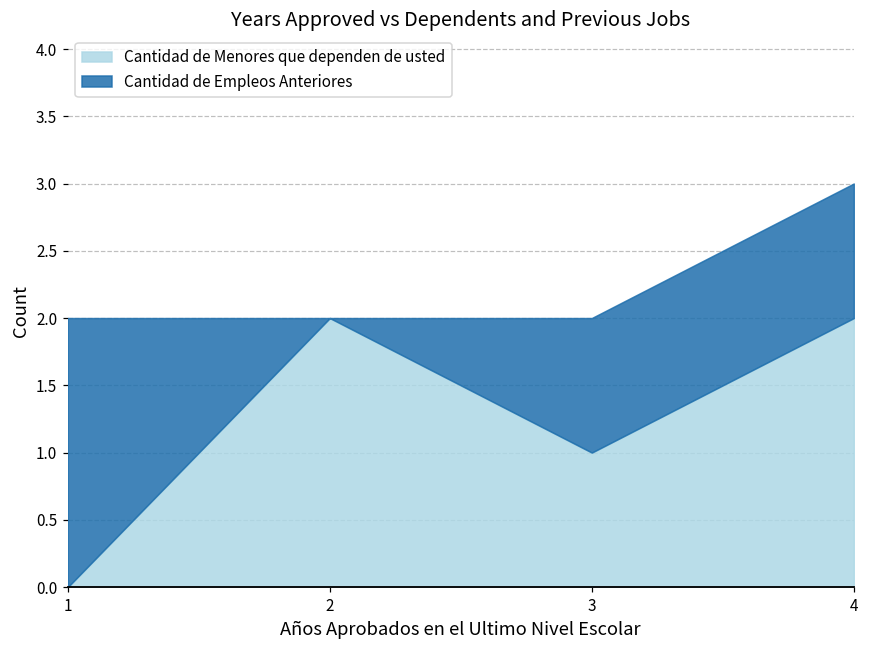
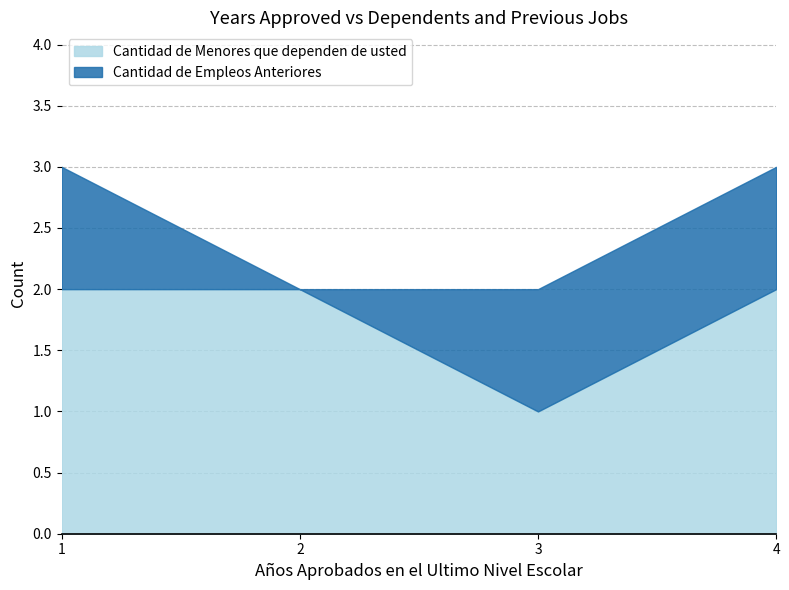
Cantidad de Menores que dependen de usted, 1: 0 -> 2
Cantidad de Empleos Anteriores, 1: 2 -> 1
